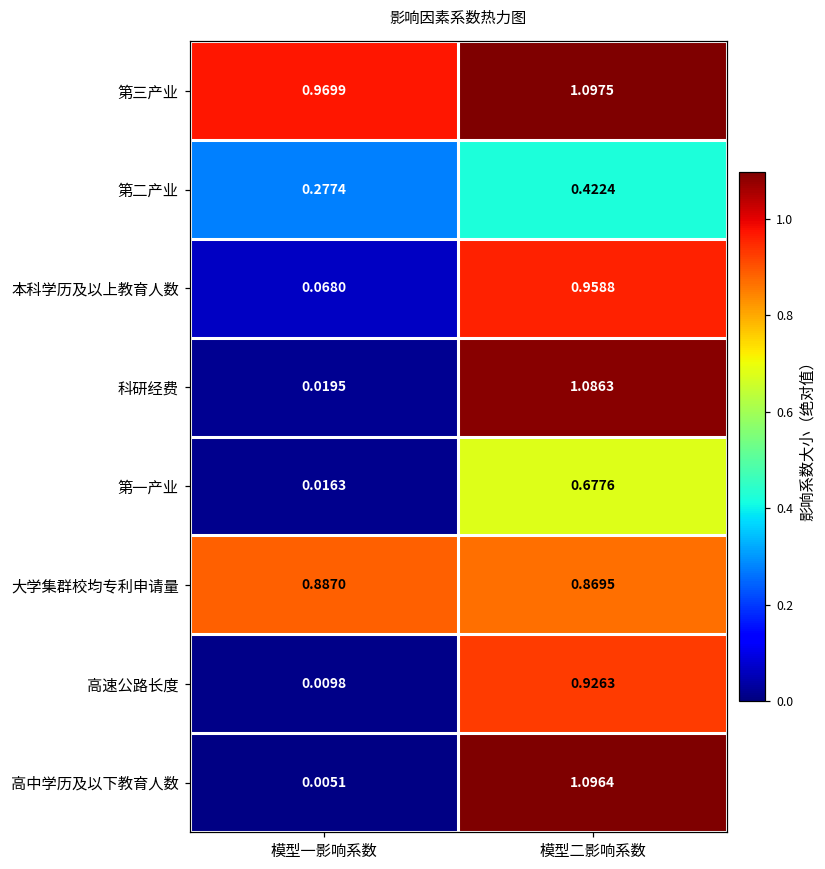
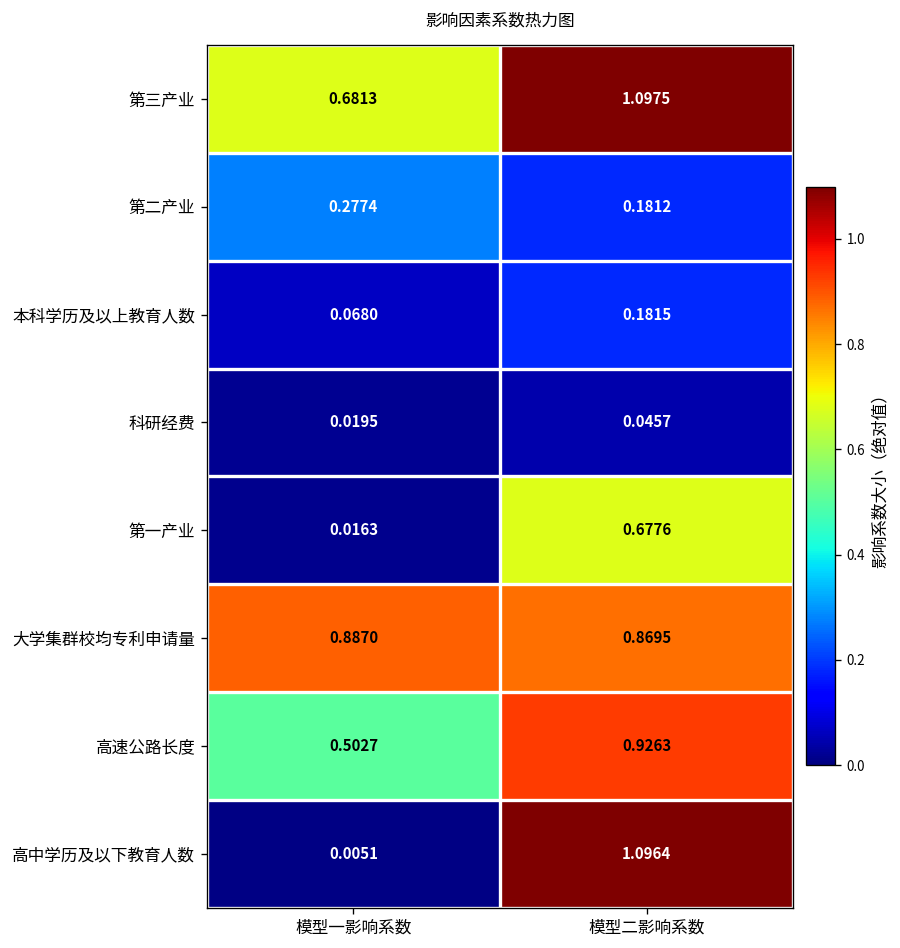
第三产业, 模型一影响系数: 0.9699 -> 0.6813
第二产业, 模型二影响系数: 0.4224 -> 0.1812
本科学历及以上教育人数, 模型二影响系数: 0.9588 -> 0.1815
科研经费, 模型二影响系数: 1.0863 -> 0.0457
高速公路长度, 模型一影响系数: 0.0098 -> 0.5027
